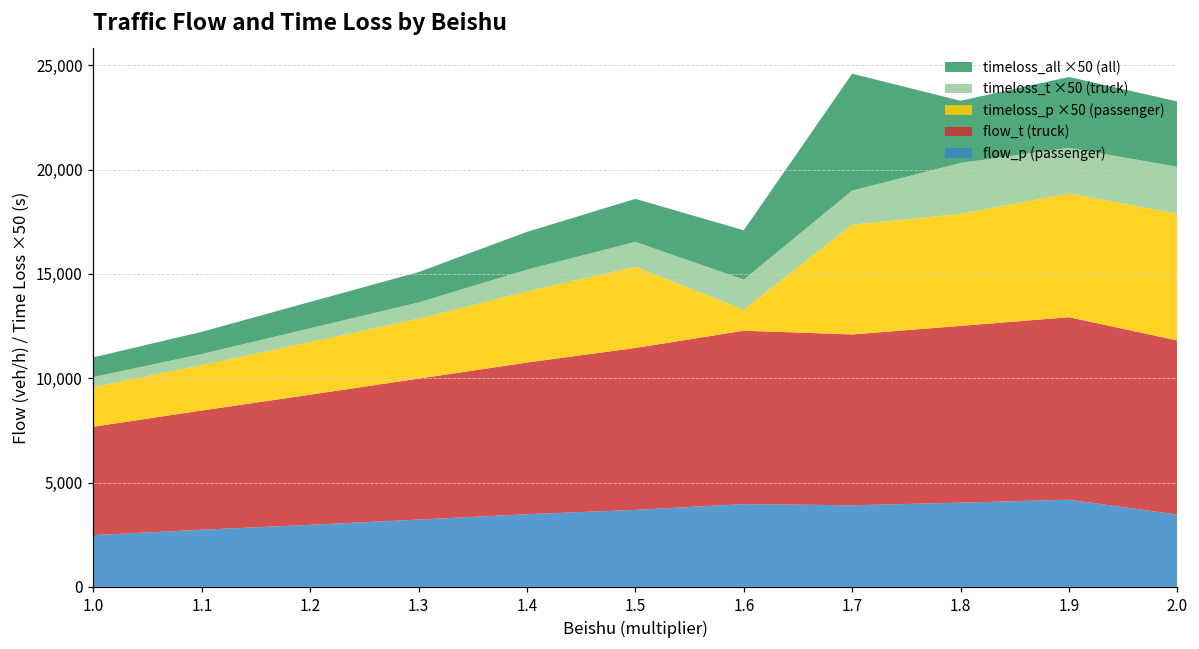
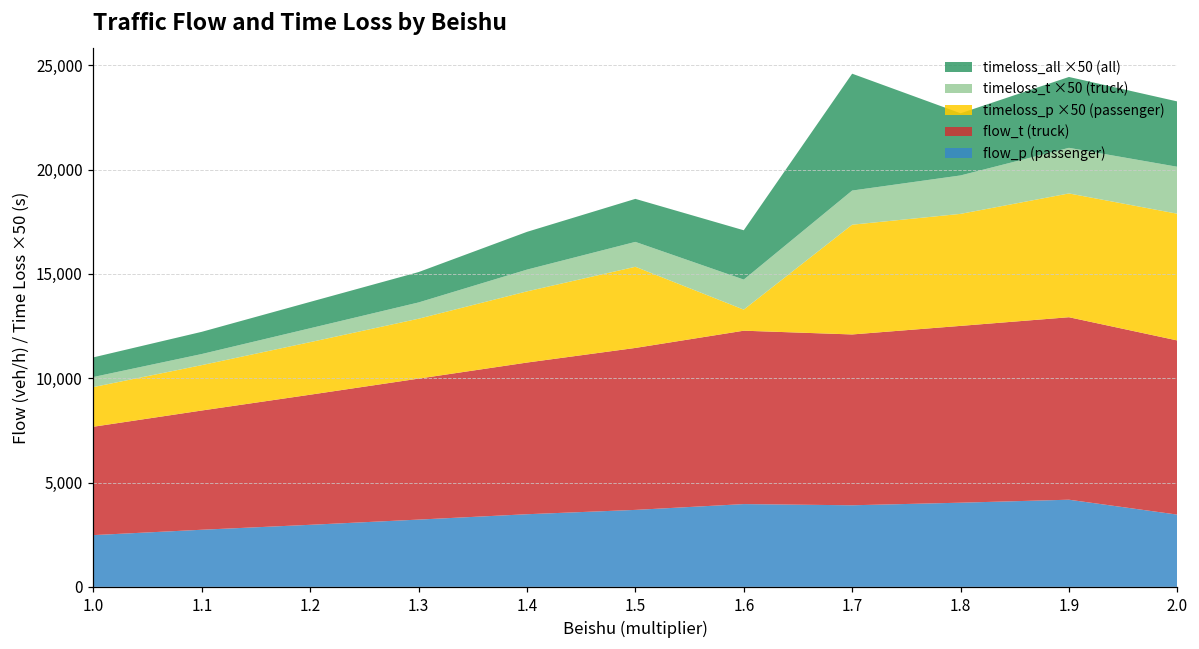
timeloss_t ×50 (truck), 1.8: 2,400 -> 1,800
